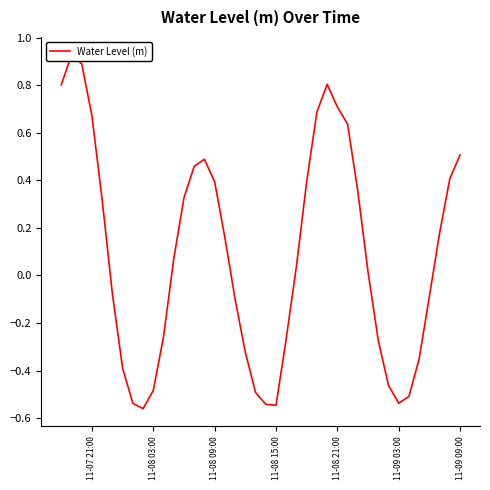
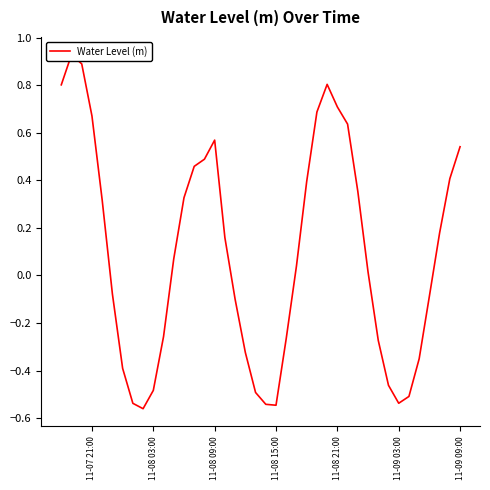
11-08 09:00: 0.39 -> 0.57
11-09 09:00: 0.51 -> 0.54
